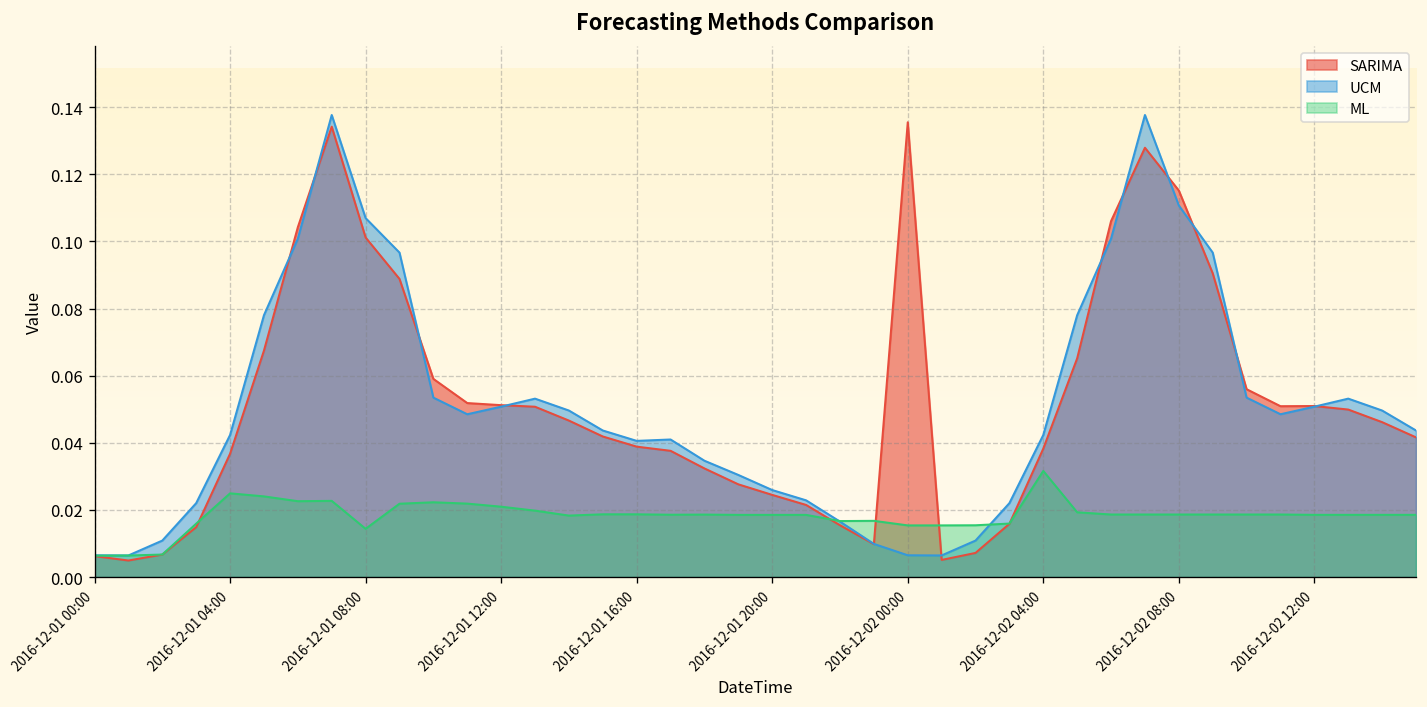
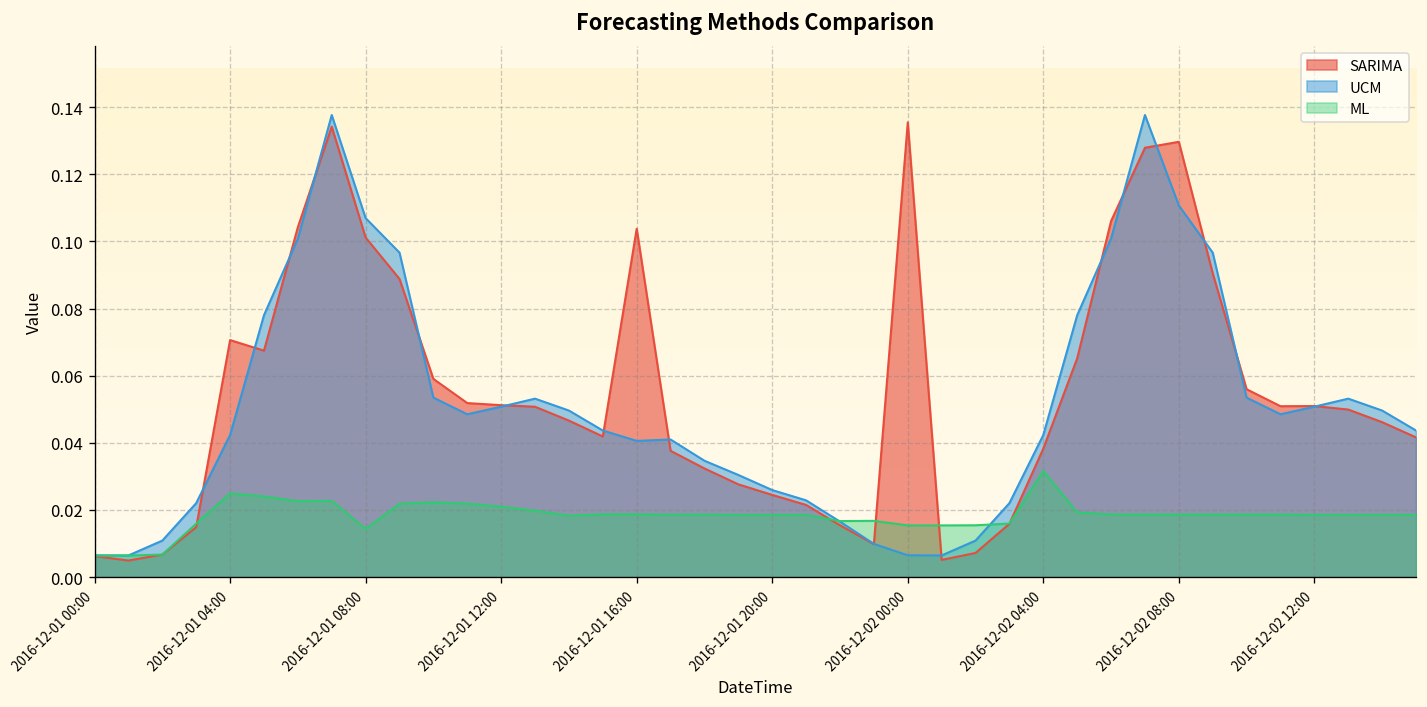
SARIMA, 2016-12-01 04:00: 0.037 -> 0.071
SARIMA, 2016-12-01 16:00: 0.039 -> 0.104
SARIMA, 2016-12-02 08:00: 0.115 -> 0.130
